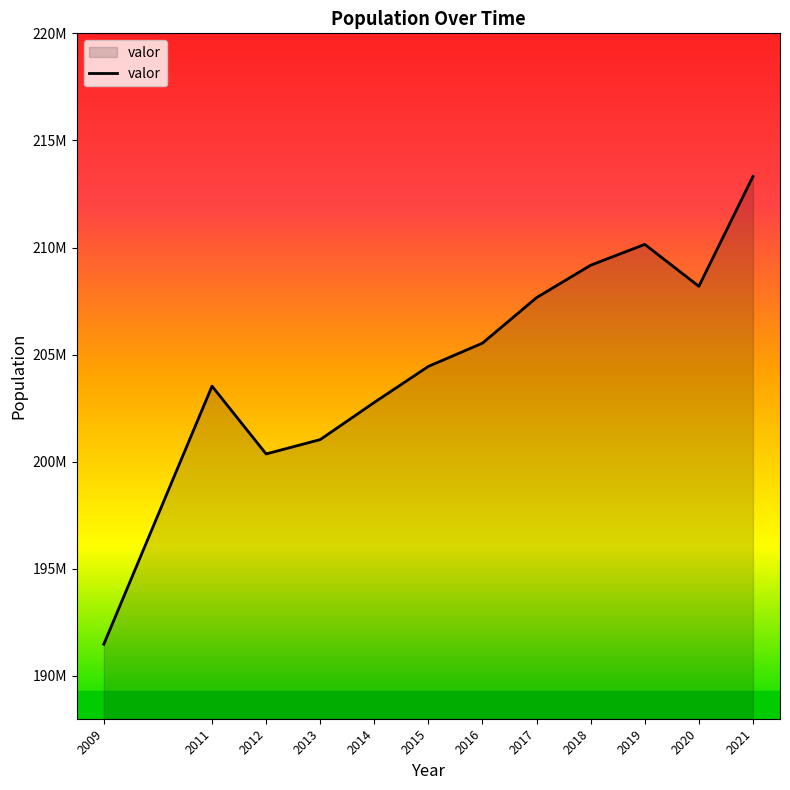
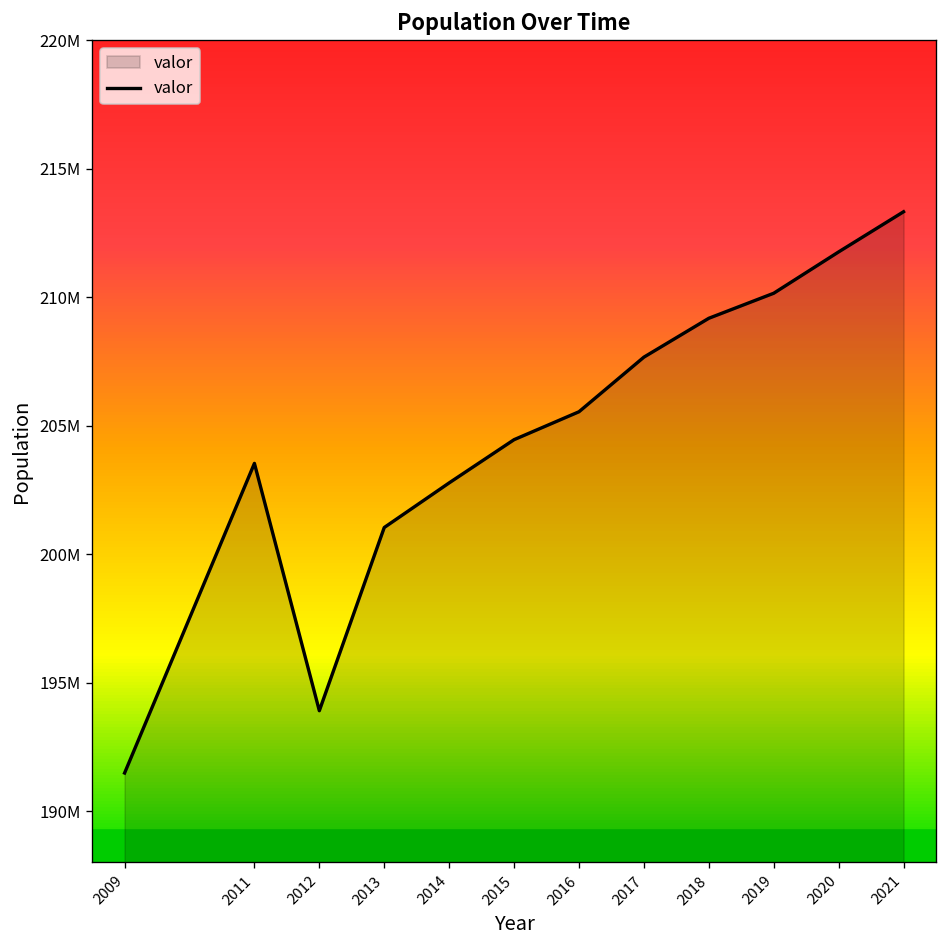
2012: 200400000 -> 193900000
2020: 208200000 -> 211800000
